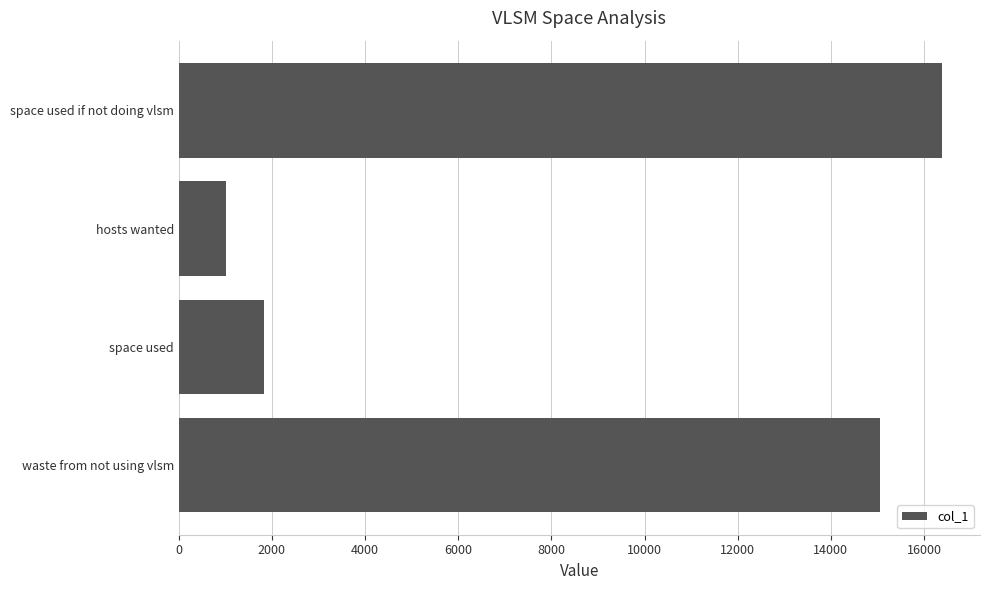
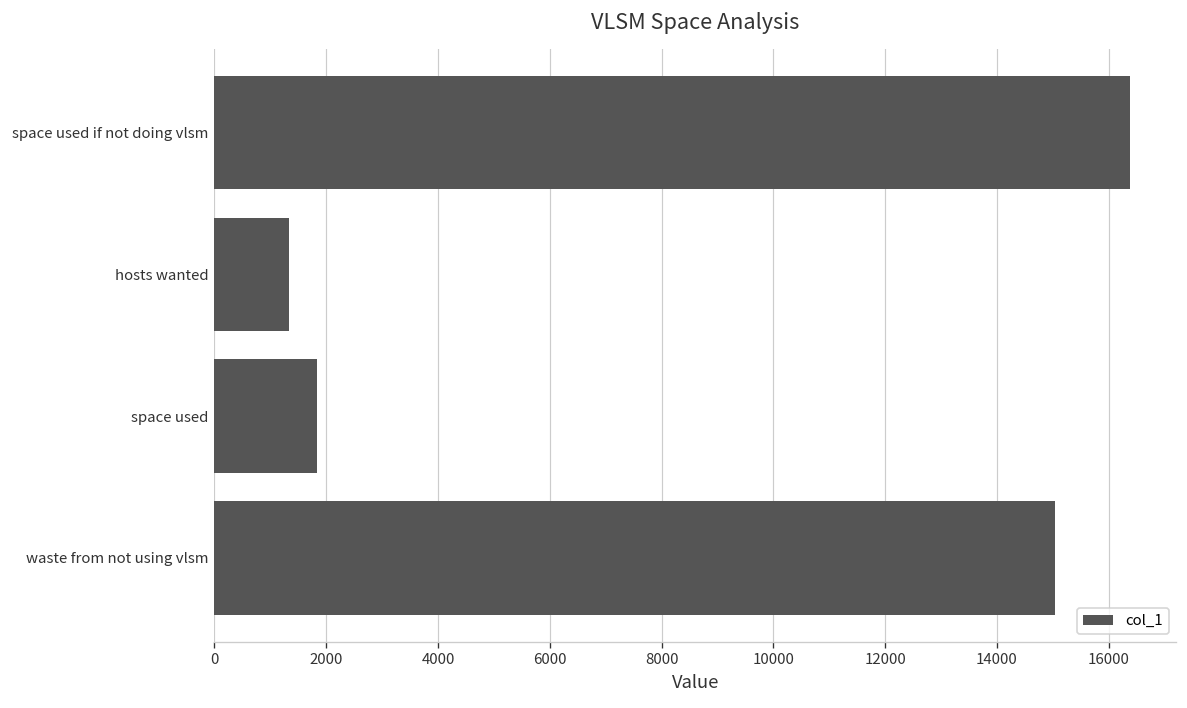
hosts wanted: 1000 -> 1300
